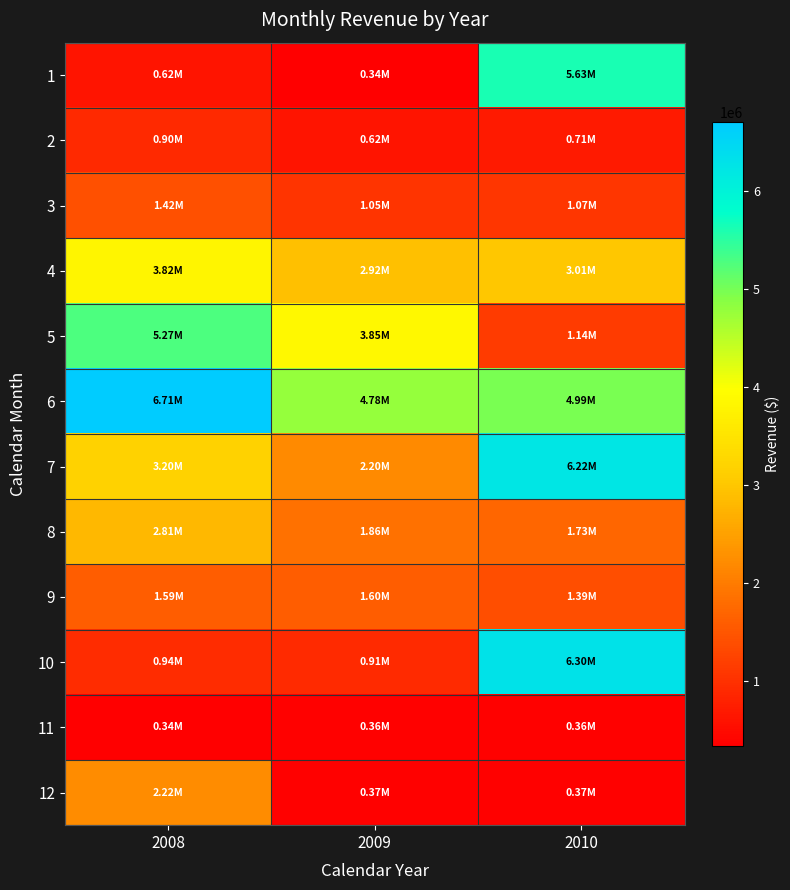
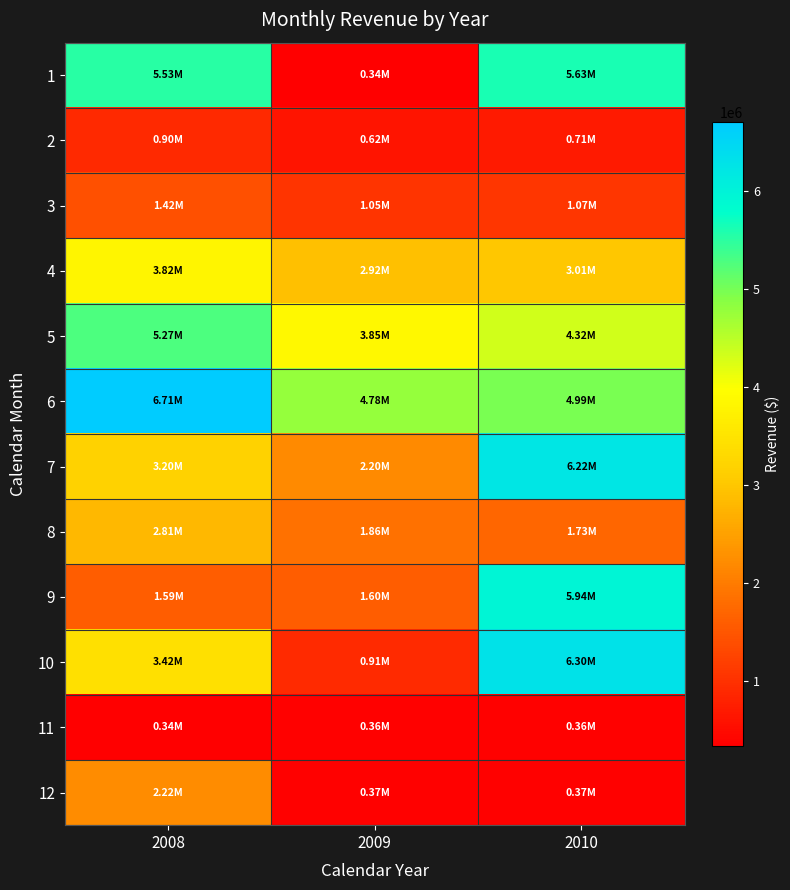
1, 2008: 0.62M -> 5.53M
5, 2010: 1.14M -> 4.32M
9, 2010: 1.39M -> 5.94M
10, 2008: 0.94M -> 3.42M
